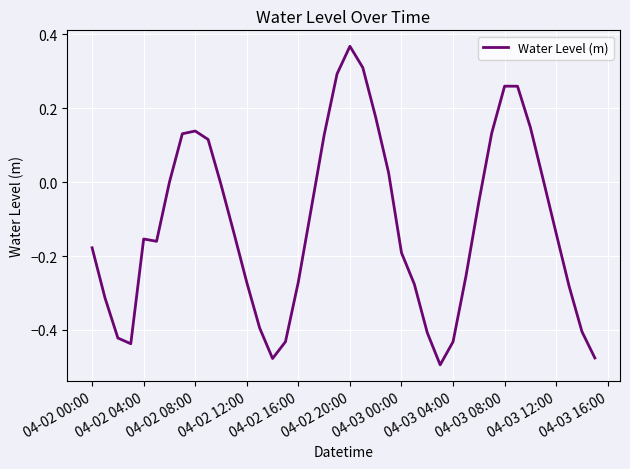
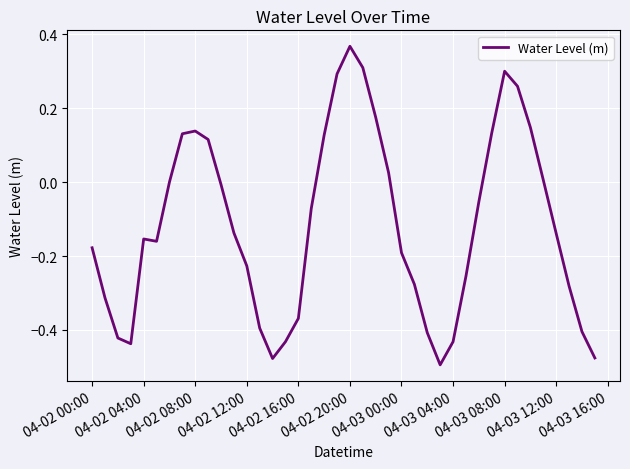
04-02 12:00: -0.27 -> -0.23
04-02 16:00: -0.27 -> -0.37
04-03 08:00: 0.26 -> 0.30
